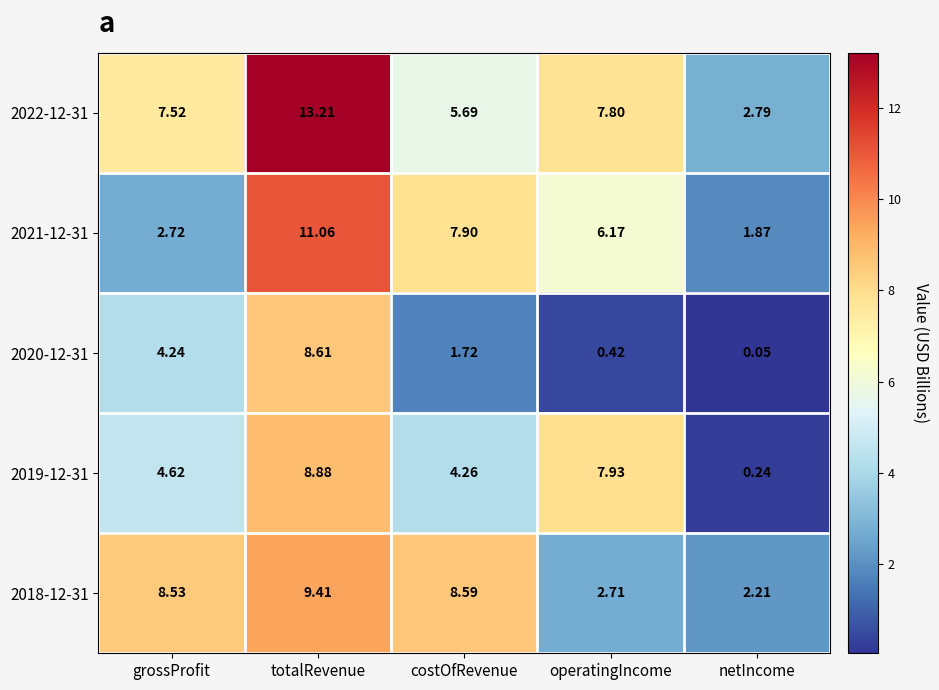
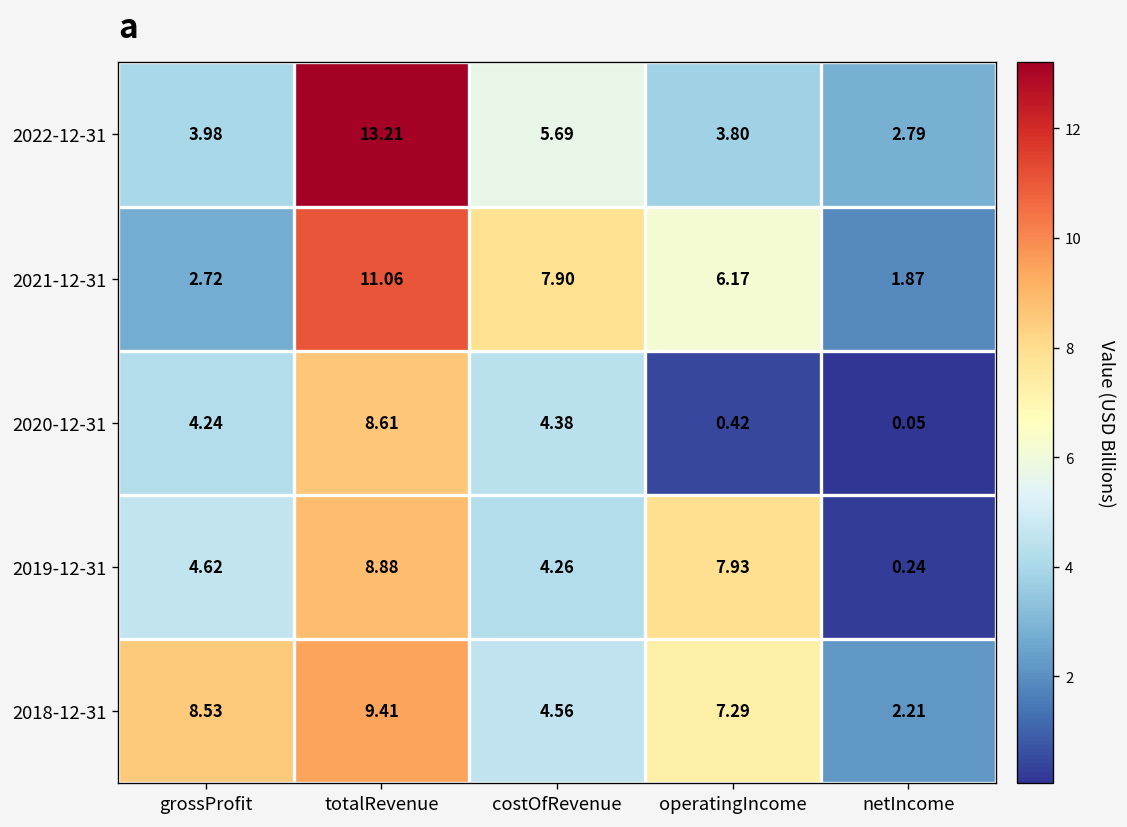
2022-12-31, grossProfit: 7.52 -> 3.98
2022-12-31, operatingIncome: 7.80 -> 3.80
2020-12-31, costOfRevenue: 1.72 -> 4.38
2018-12-31, costOfRevenue: 8.59 -> 4.56
2018-12-31, operatingIncome: 2.71 -> 7.29
